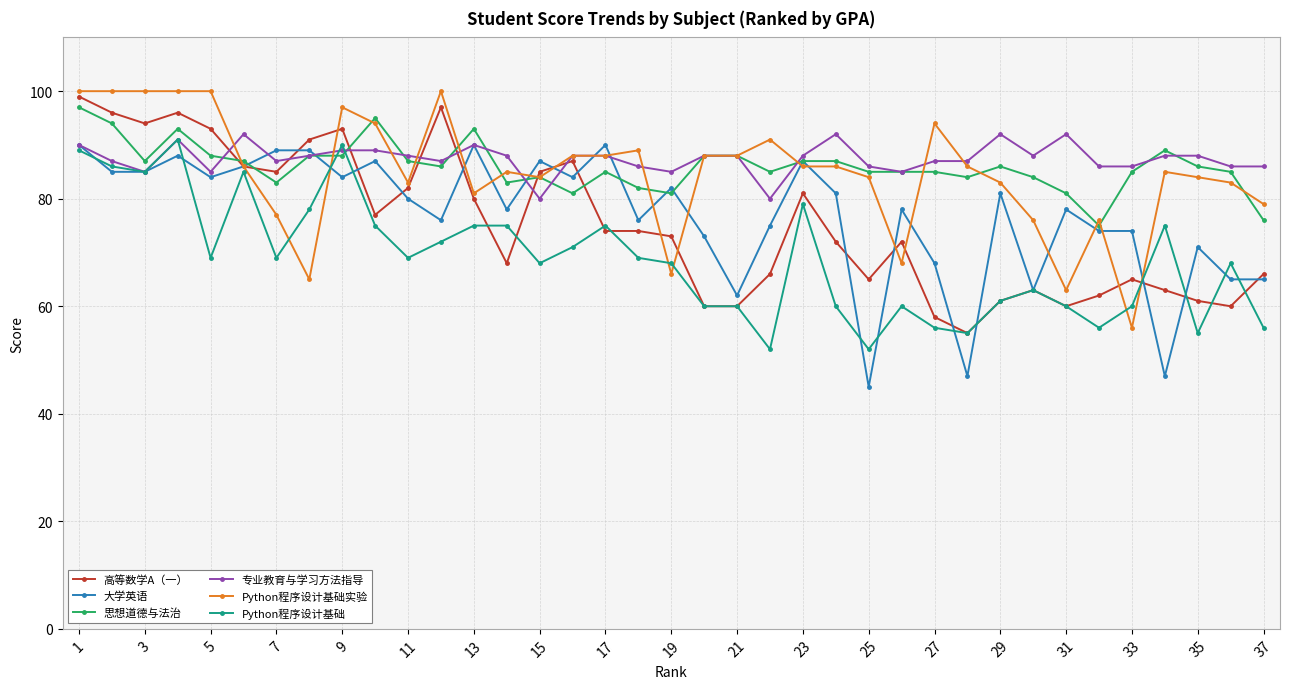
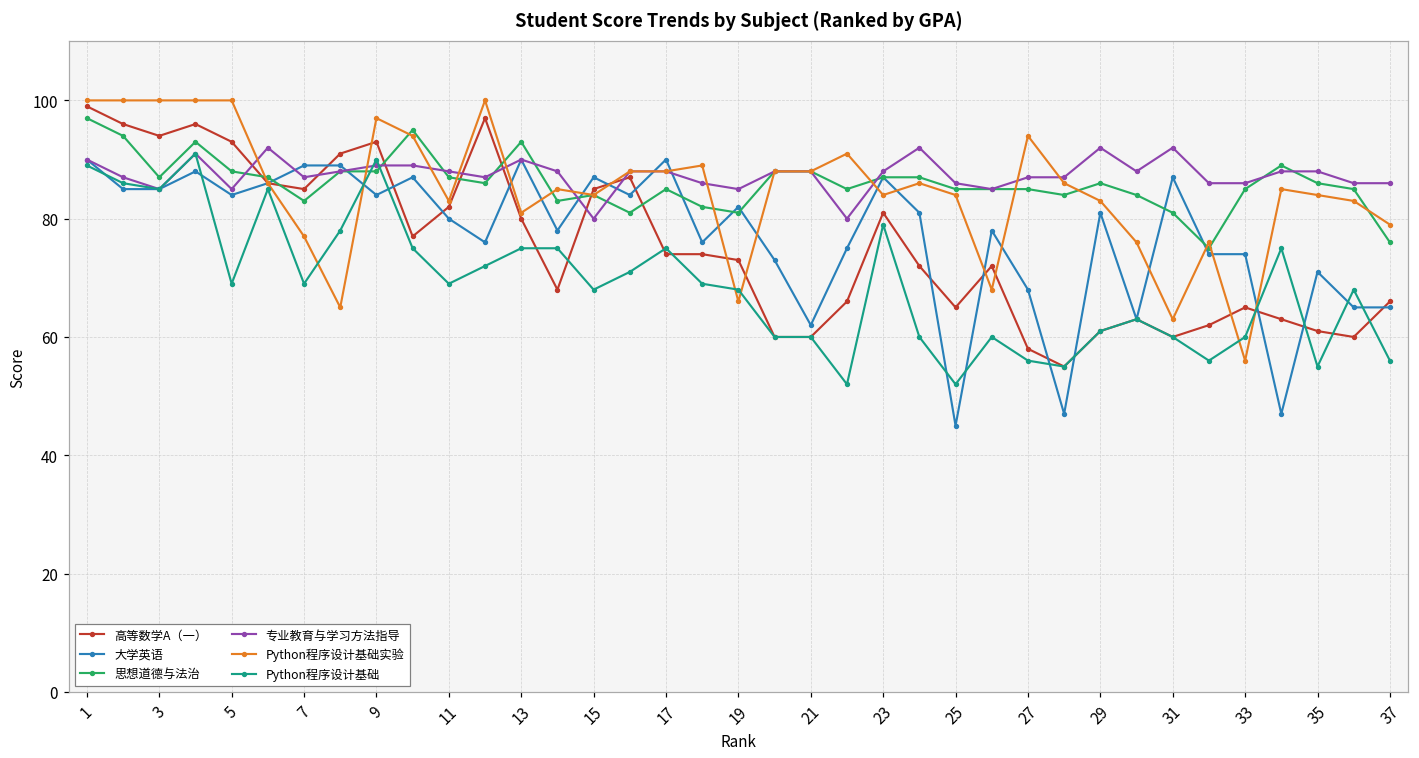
Python程序设计基础实验, 23: 86 -> 84
大学英语, 31: 78 -> 87
